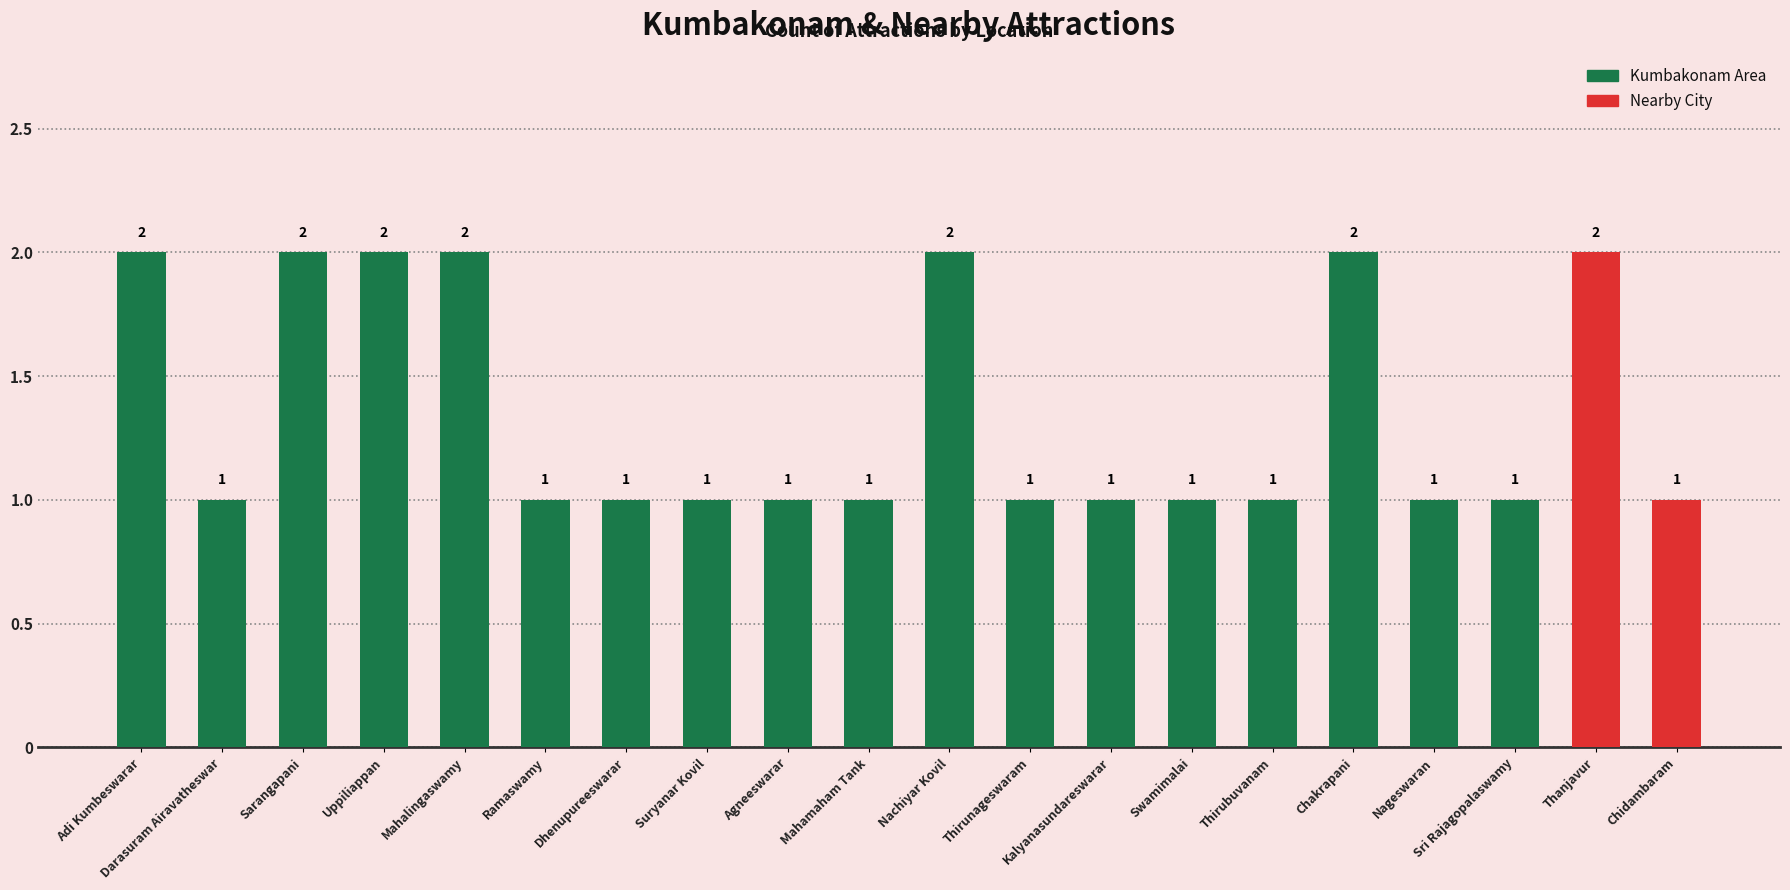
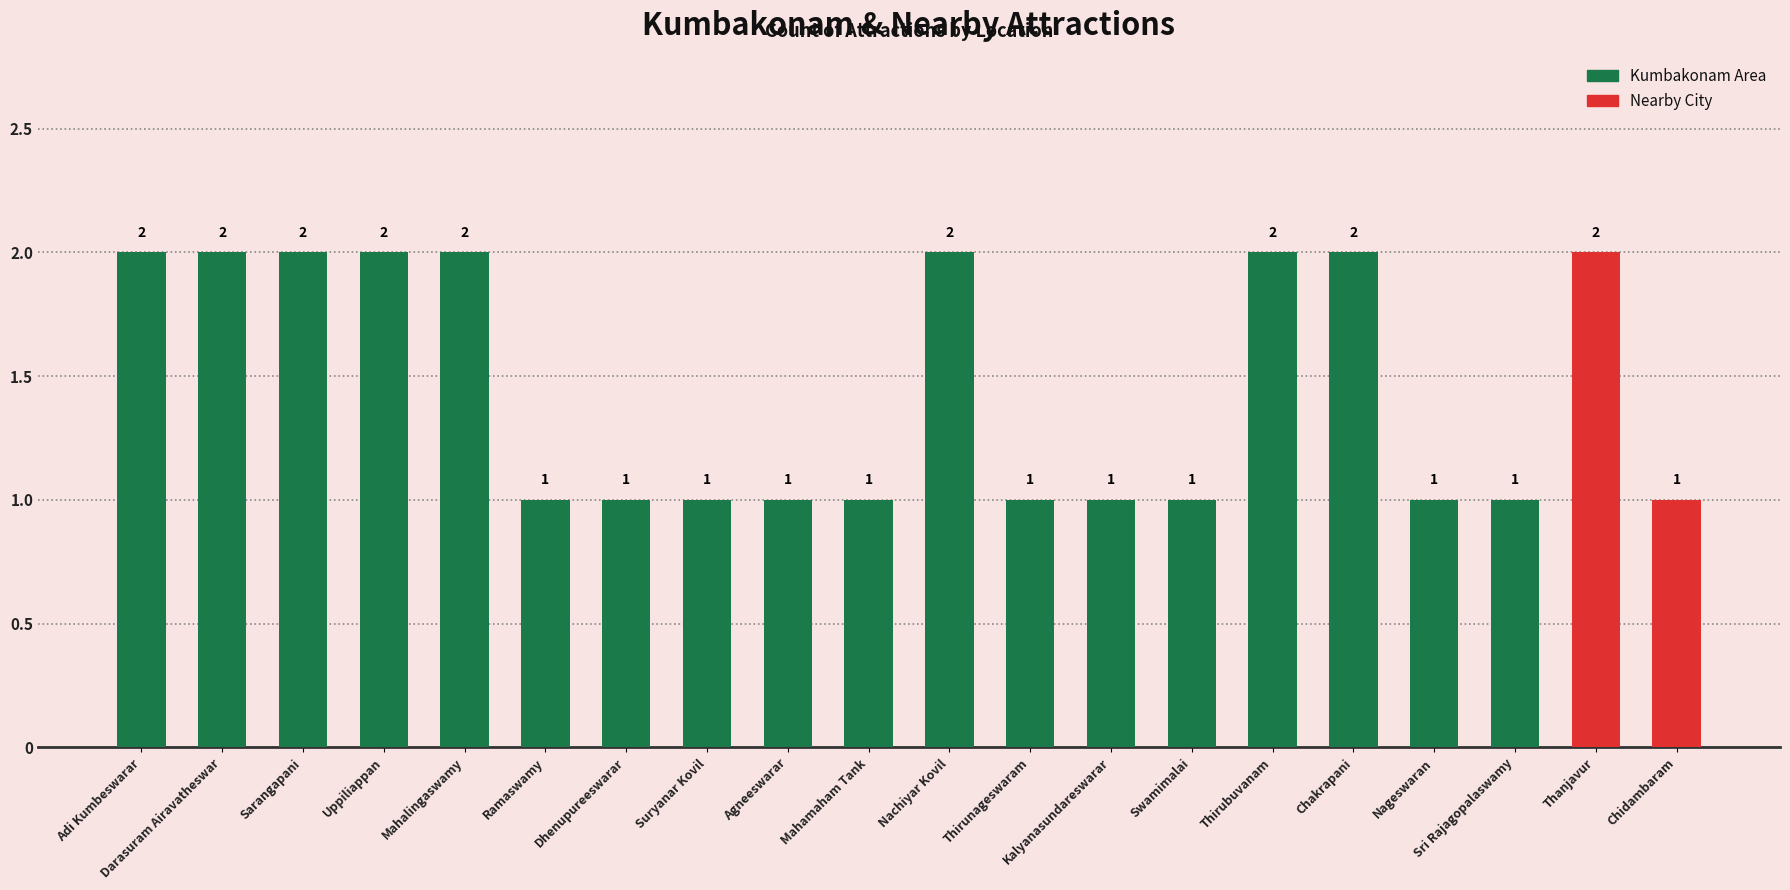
Darasuram Airavatheswar: 1 -> 2
Thirubuvanam: 1 -> 2
